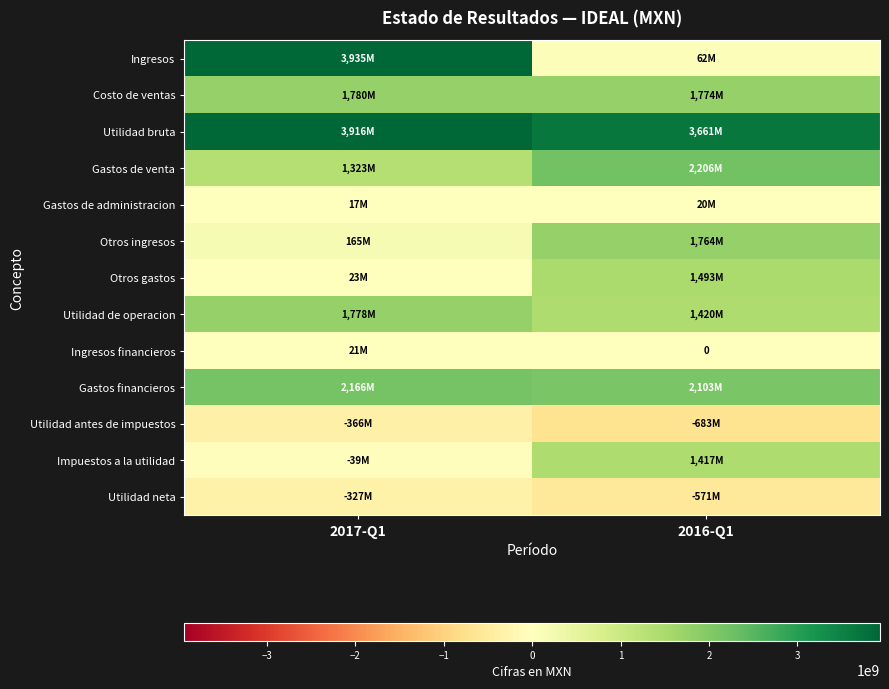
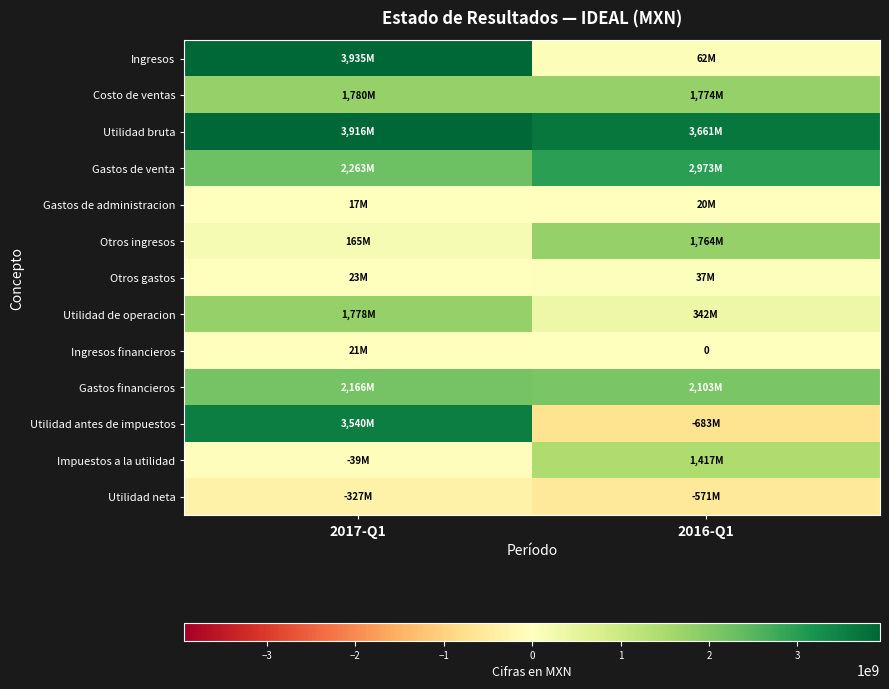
Gastos de venta, 2017-Q1: 1,323M -> 2,263M
Gastos de venta, 2016-Q1: 2,206M -> 2,973M
Otros gastos, 2016-Q1: 1,493M -> 37M
Utilidad de operacion, 2016-Q1: 1,420M -> 342M
Utilidad antes de impuestos, 2017-Q1: -366M -> 3,540M
